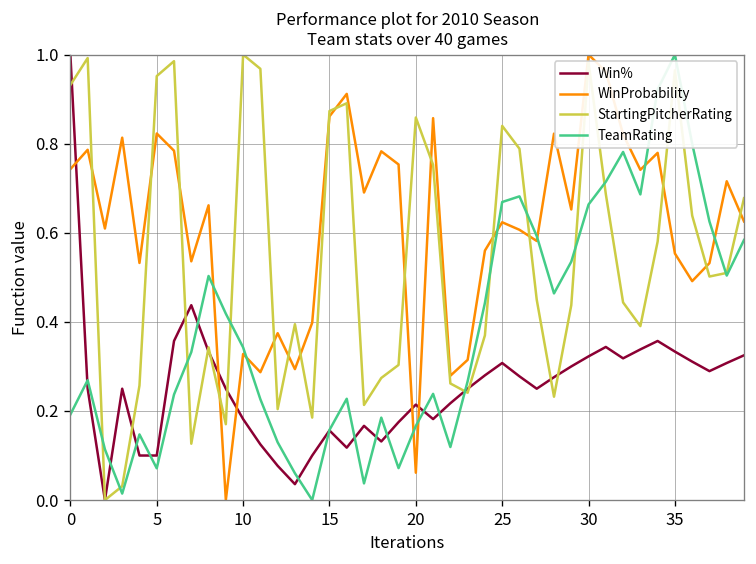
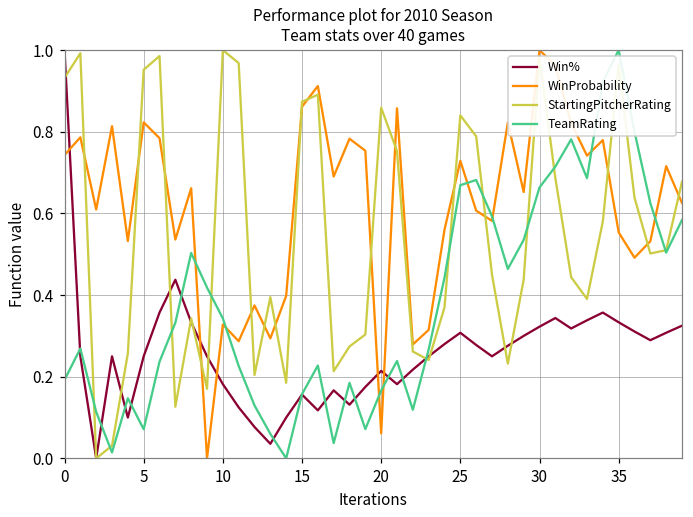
Win%, 5: 0.10 -> 0.25
WinProbability, 25: 0.62 -> 0.73
